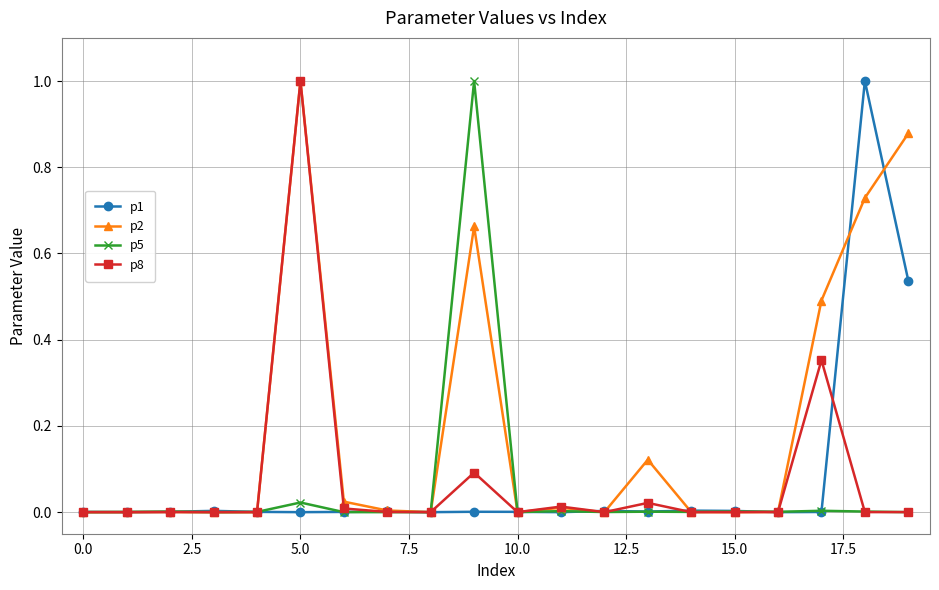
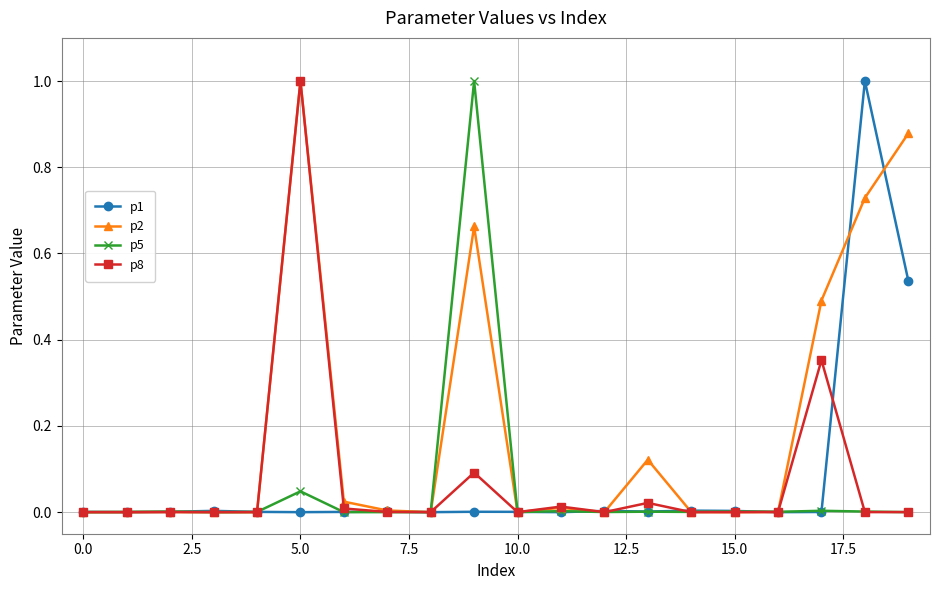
p5, 5.0: 0.02 -> 0.05
